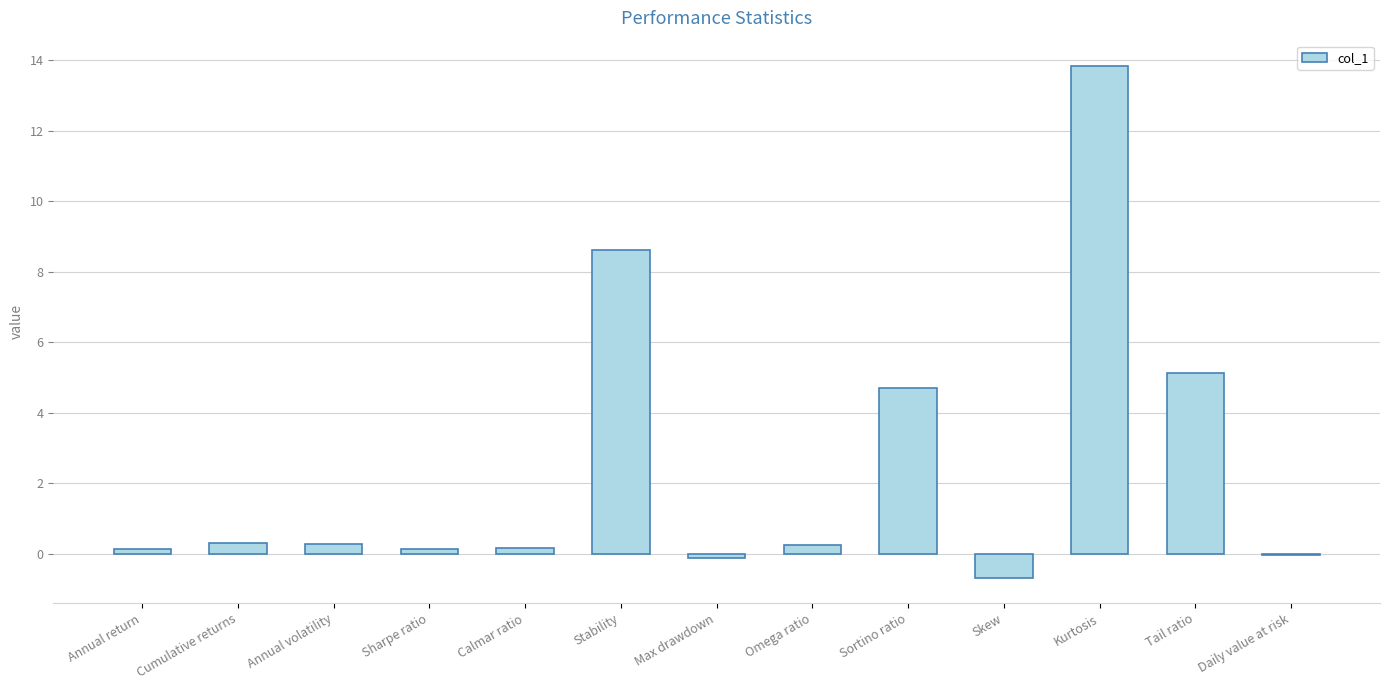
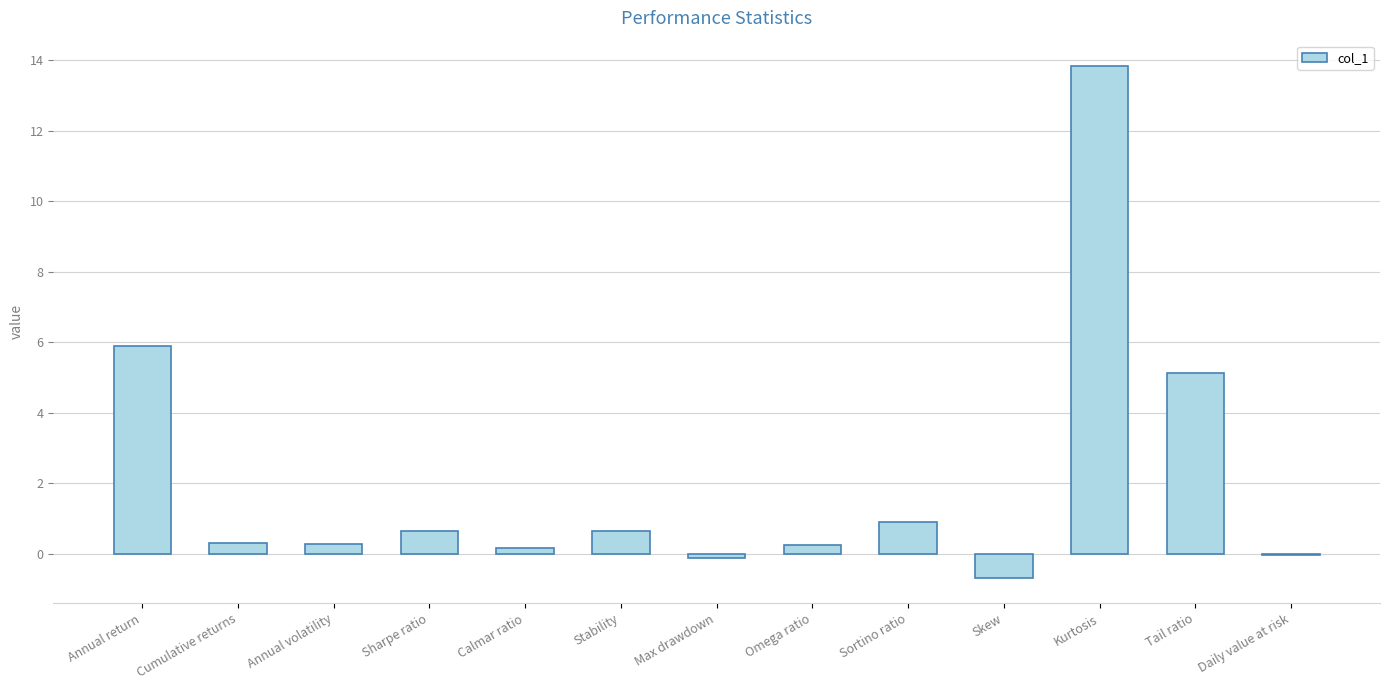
Annual return: 0.2 -> 5.9
Sharpe ratio: 0.2 -> 0.7
Stability: 8.6 -> 0.7
Sortino ratio: 4.7 -> 0.9
